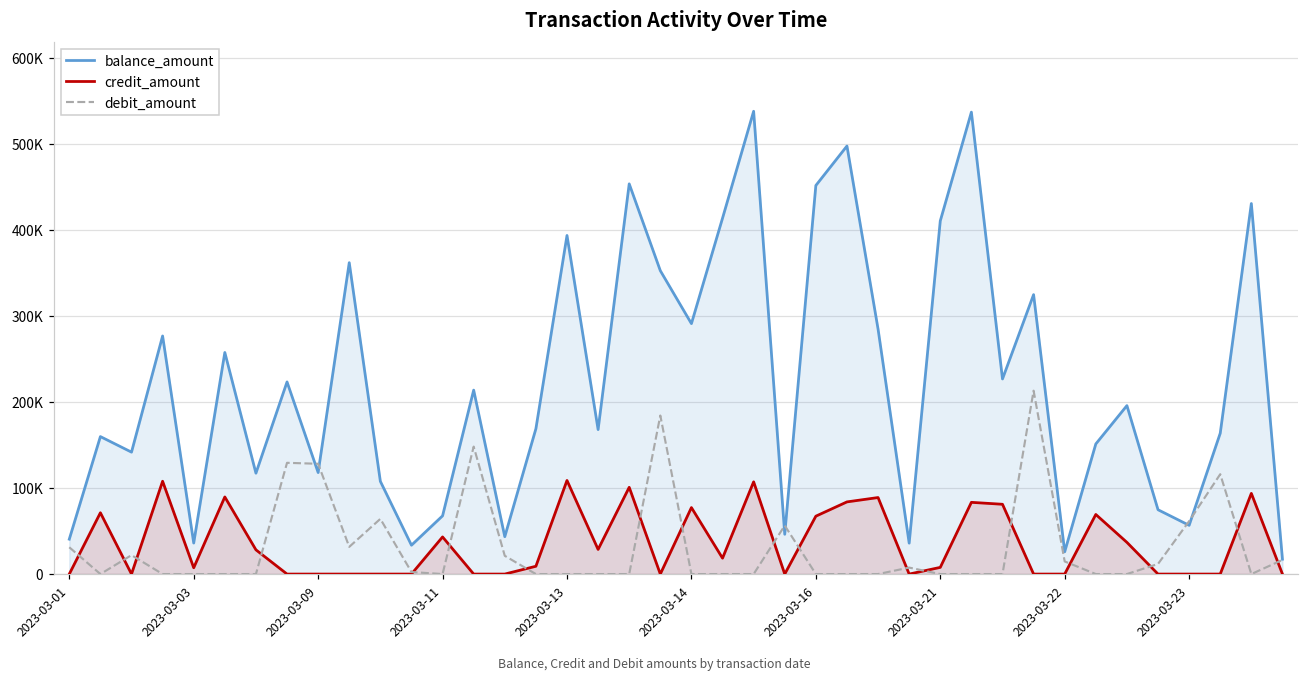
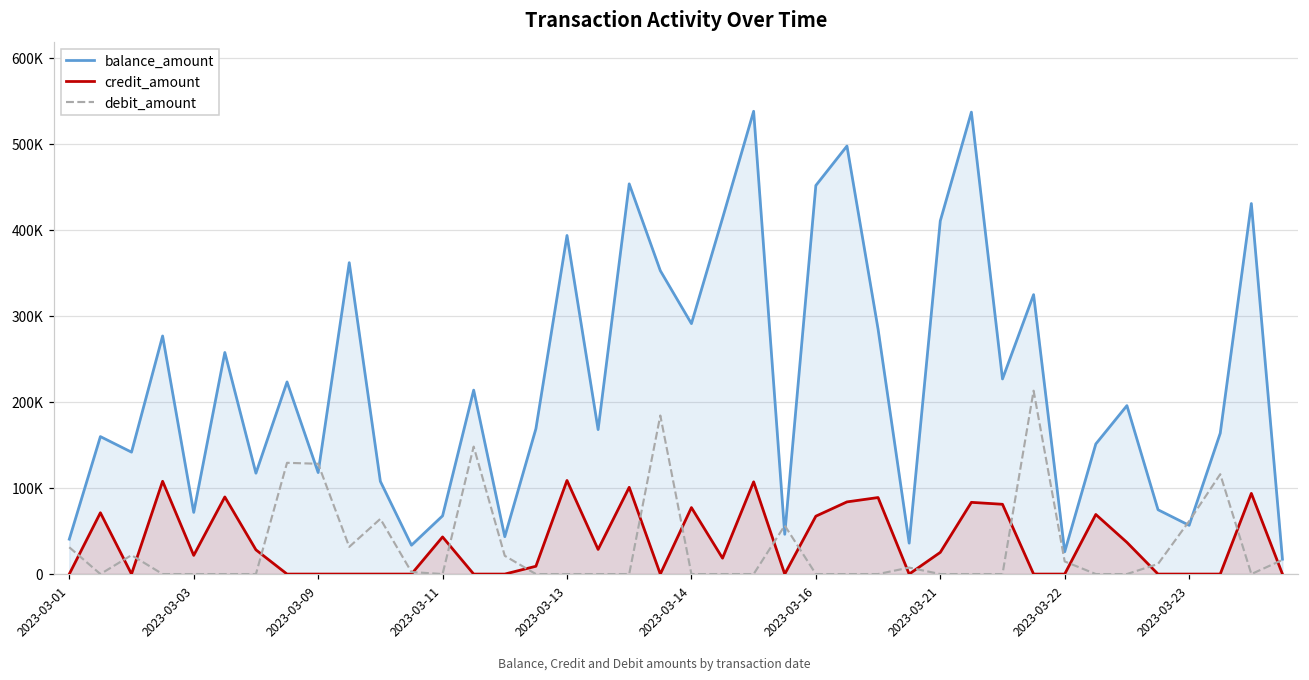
balance_amount, 2023-03-03: 40000 -> 70000
credit_amount, 2023-03-03: 10000 -> 20000
credit_amount, 2023-03-21: 10000 -> 30000
